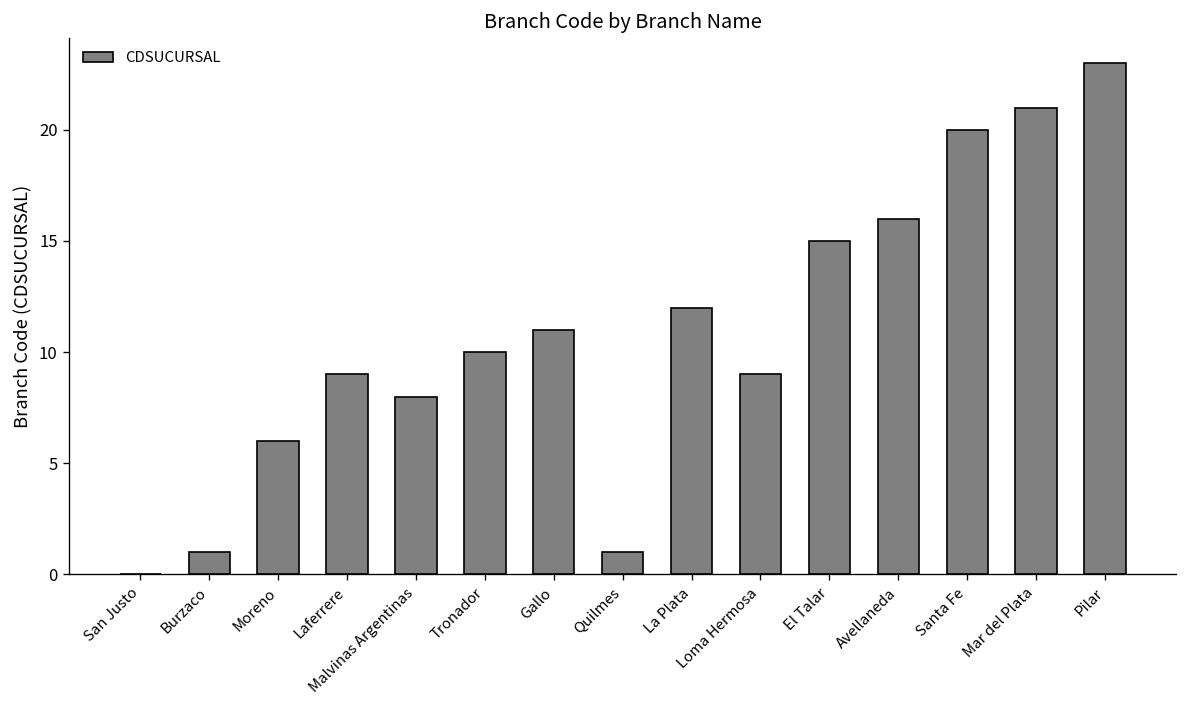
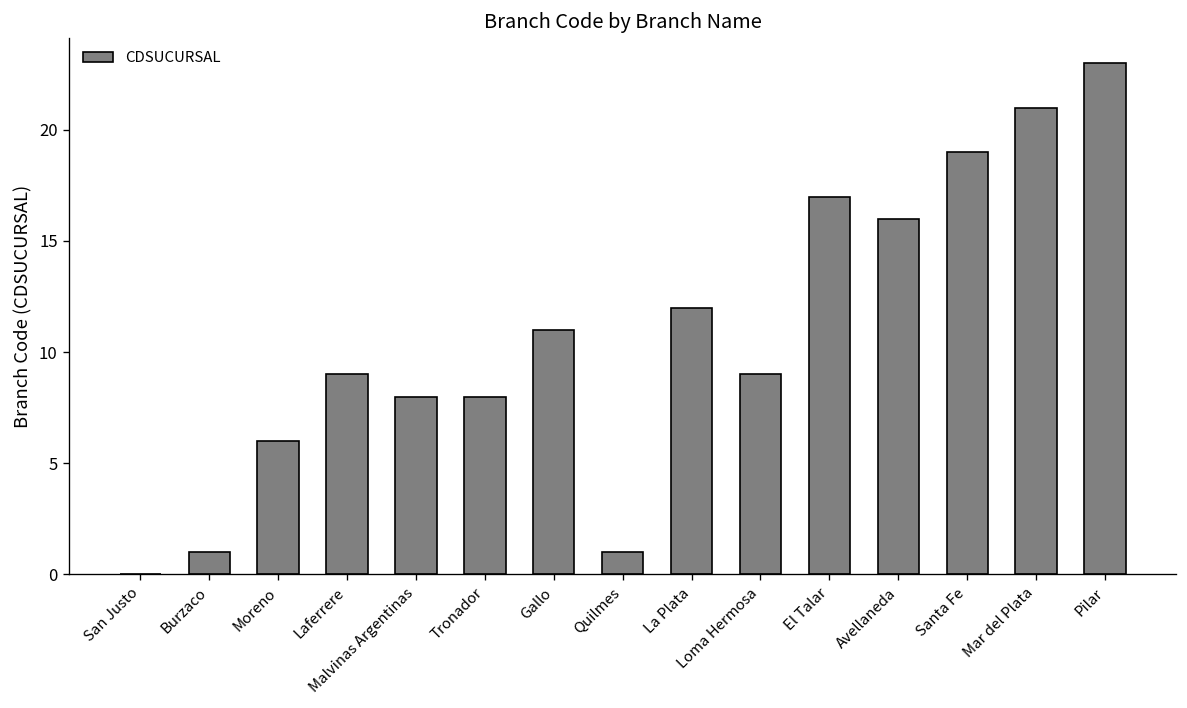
Tronador: 10 -> 8
El Talar: 15 -> 17
Santa Fe: 20 -> 19
